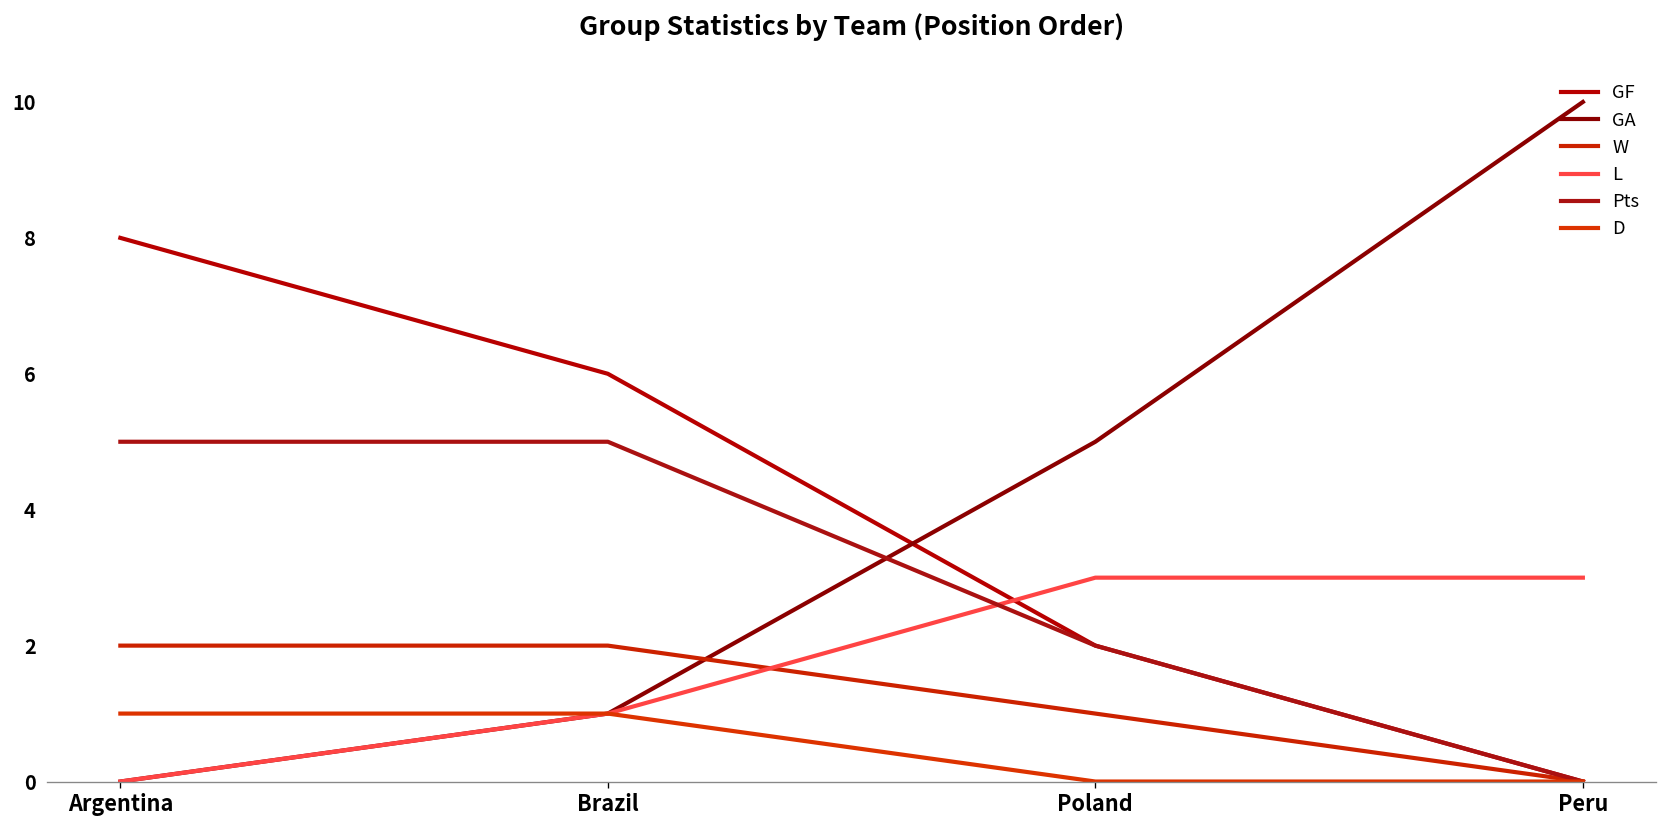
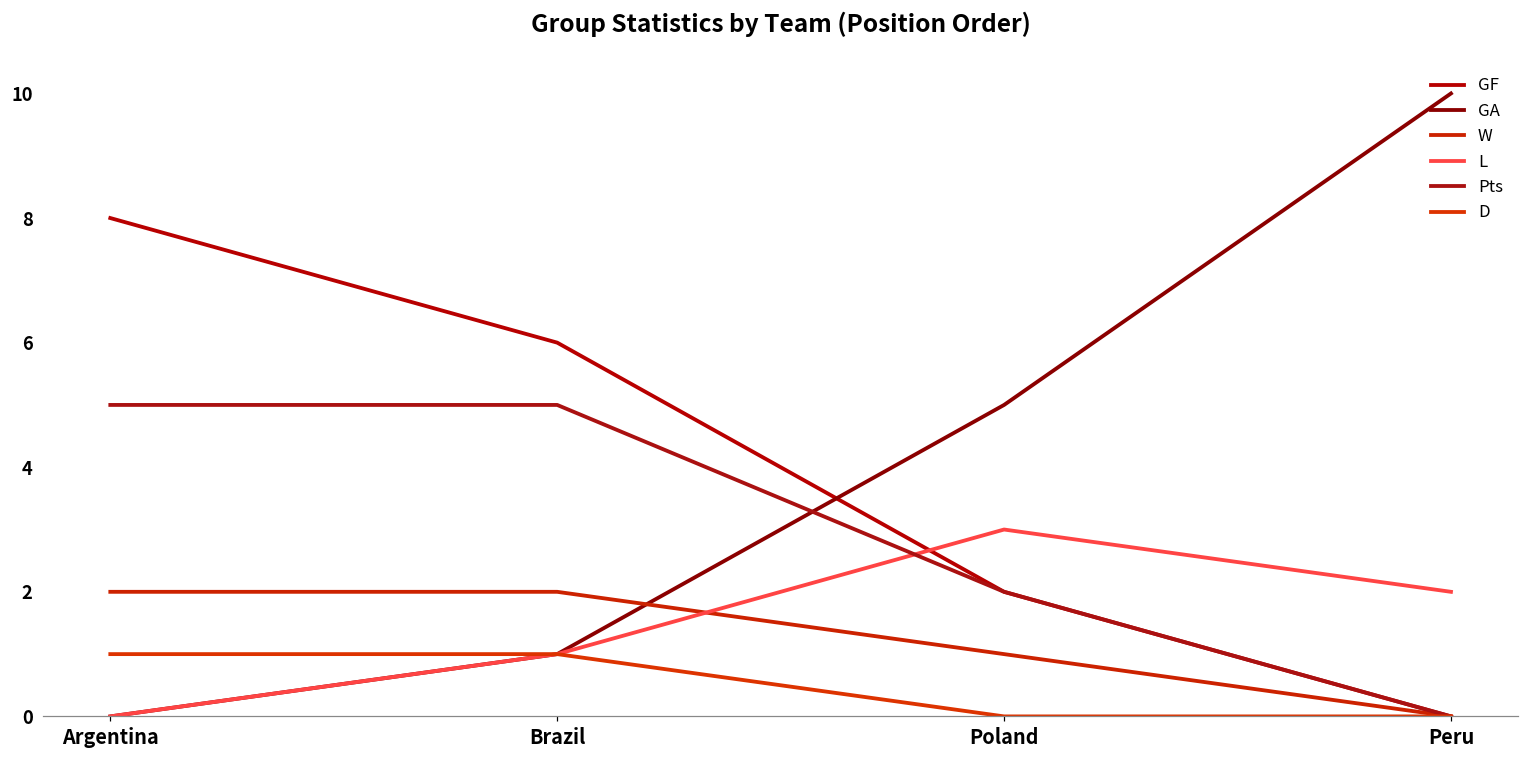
L, Peru: 3 -> 2
